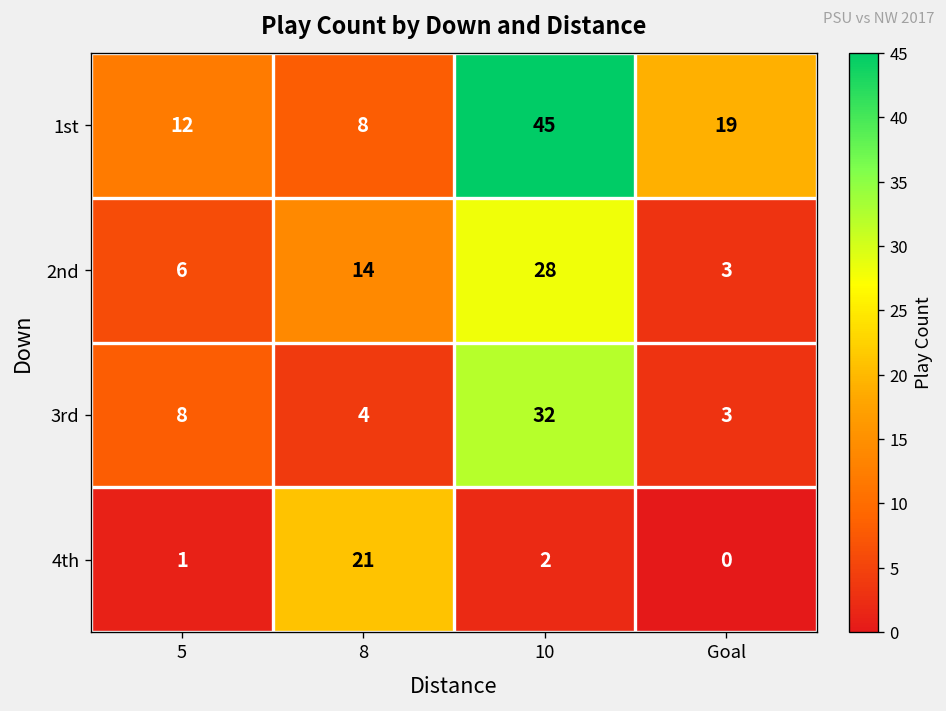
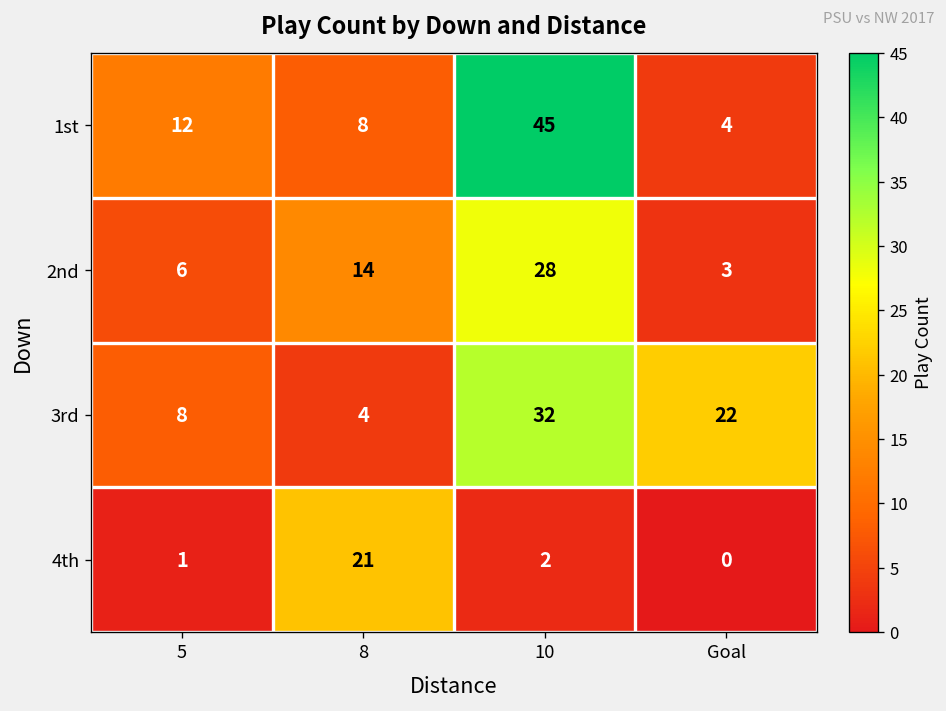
1st, Goal: 19 -> 4
3rd, Goal: 3 -> 22
